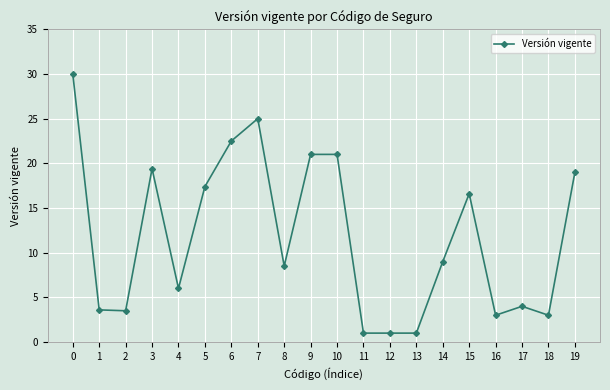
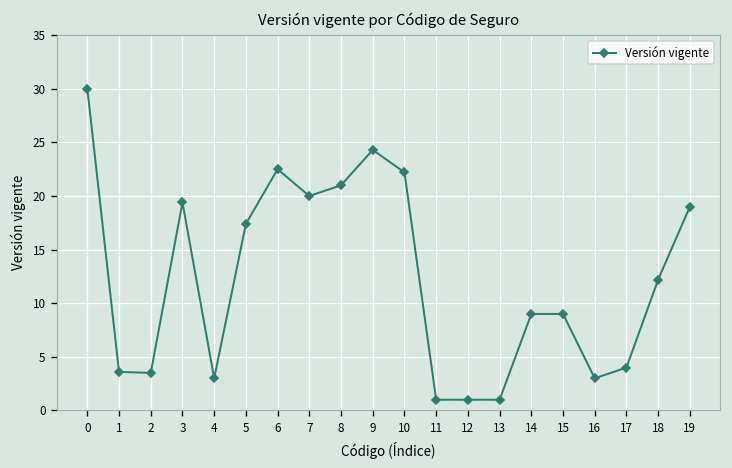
4: 6 -> 3
7: 25 -> 20
8: 9 -> 21
9: 21 -> 24
10: 21 -> 22
15: 17 -> 9
18: 3 -> 12
